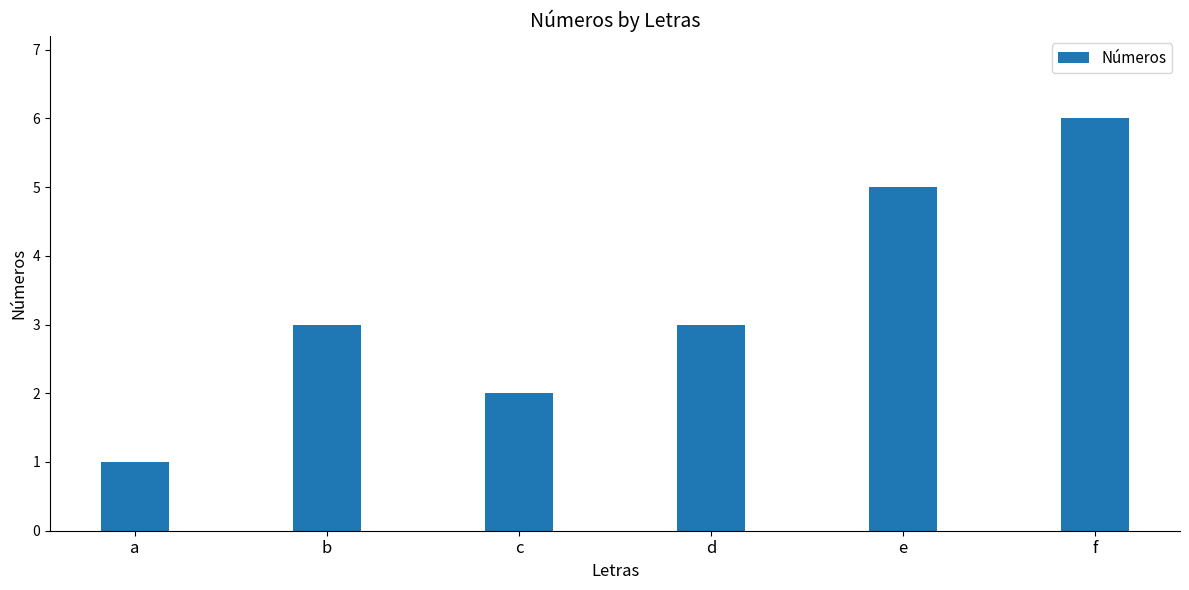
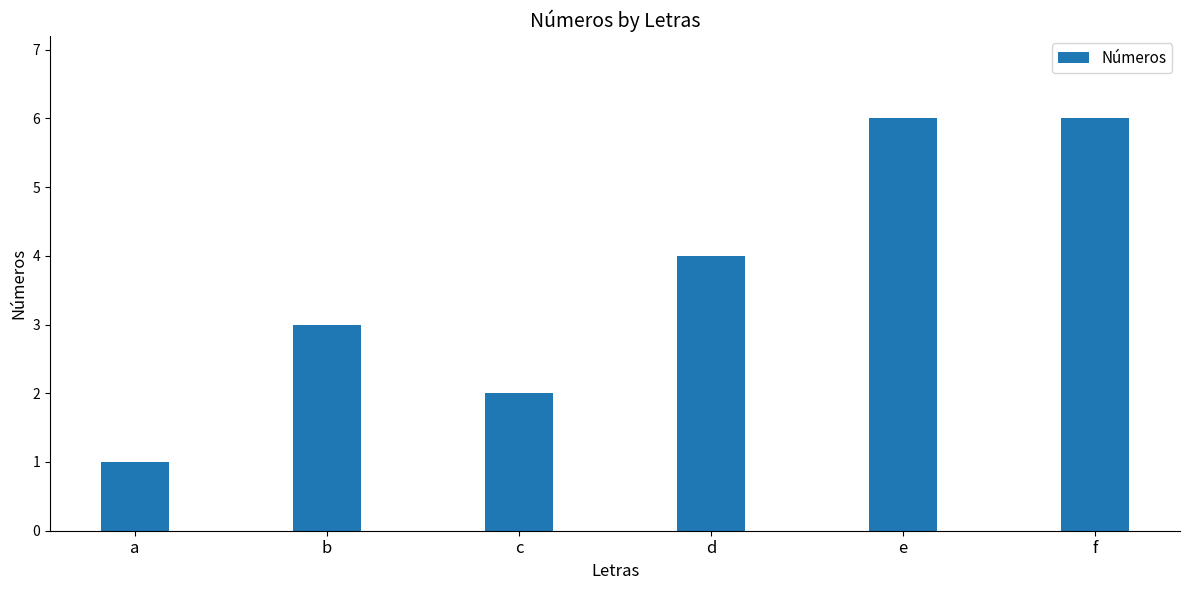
d: 3 -> 4
e: 5 -> 6
